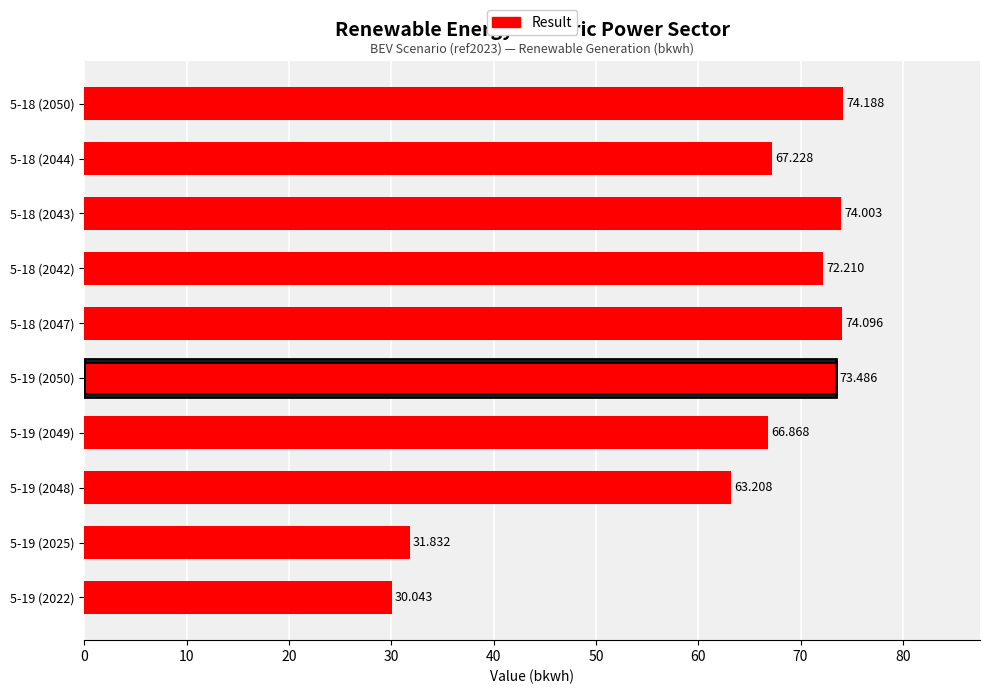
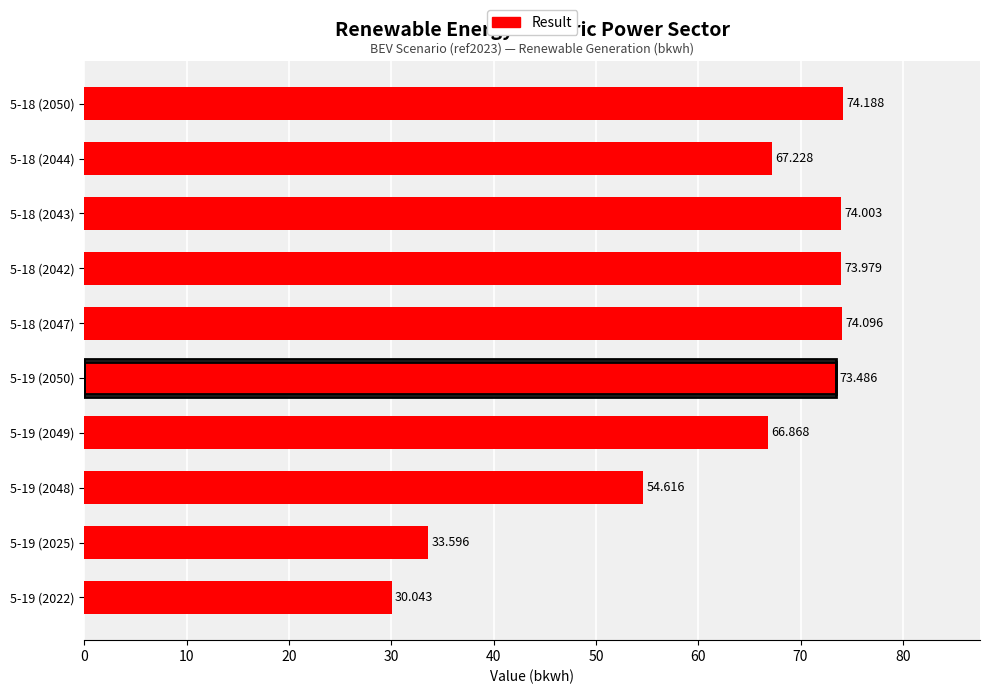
5-18 (2042): 72.210 -> 73.979
5-19 (2048): 63.208 -> 54.616
5-19 (2025): 31.832 -> 33.596
